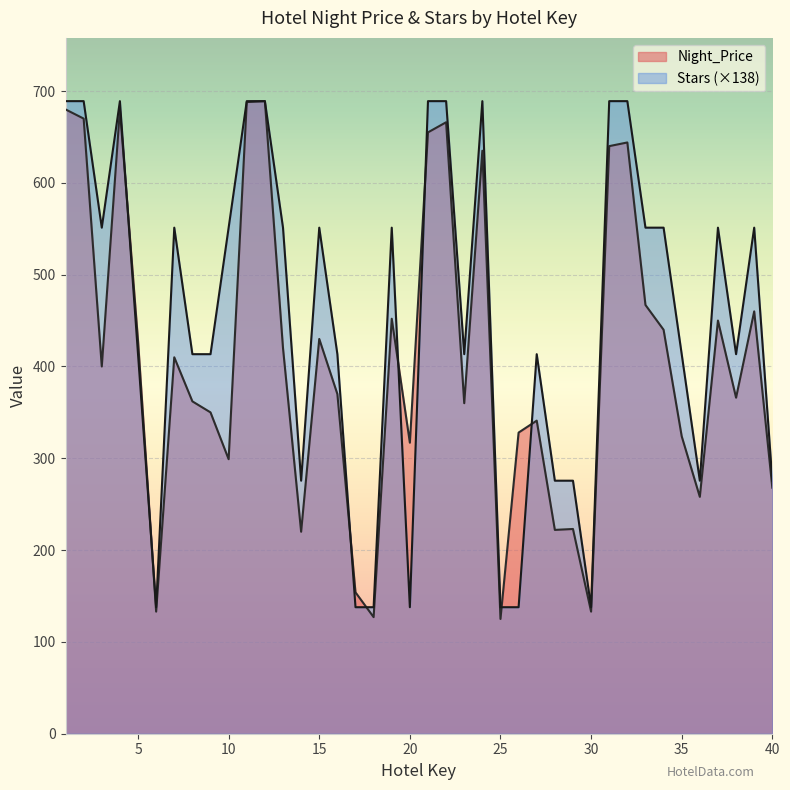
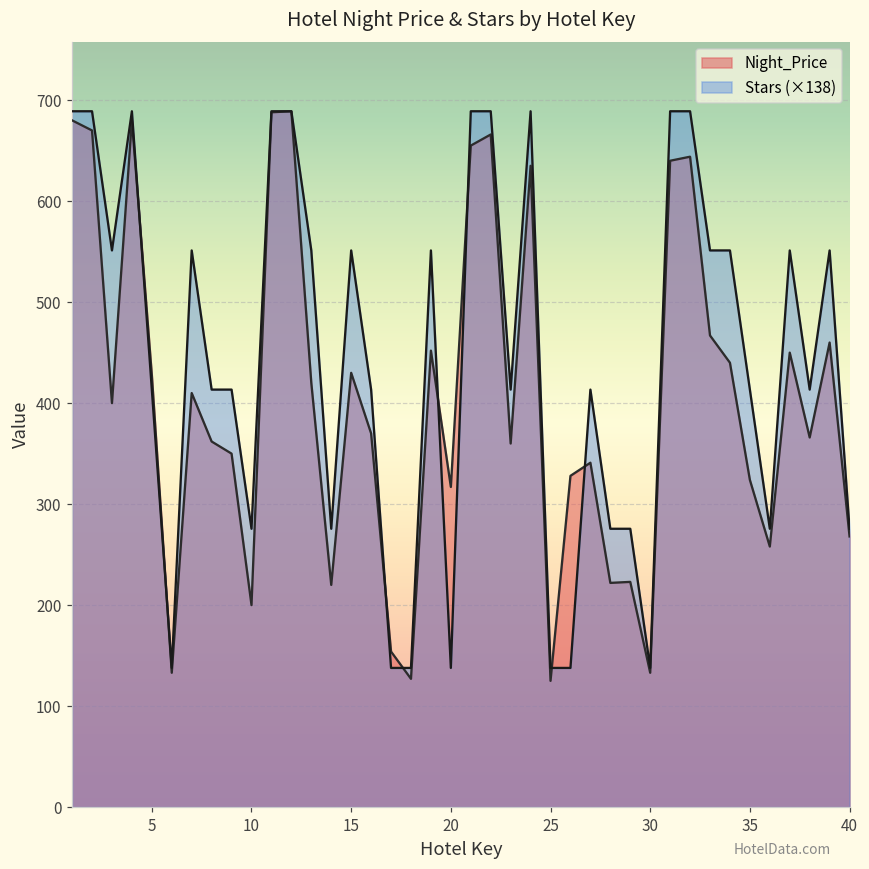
Night_Price, 10: 300 -> 200
Stars (×138), 10: 550 -> 280
